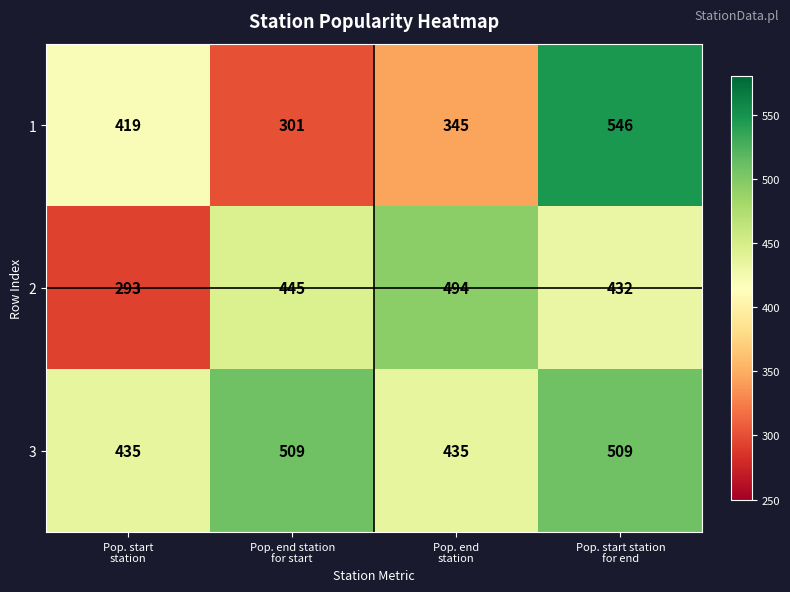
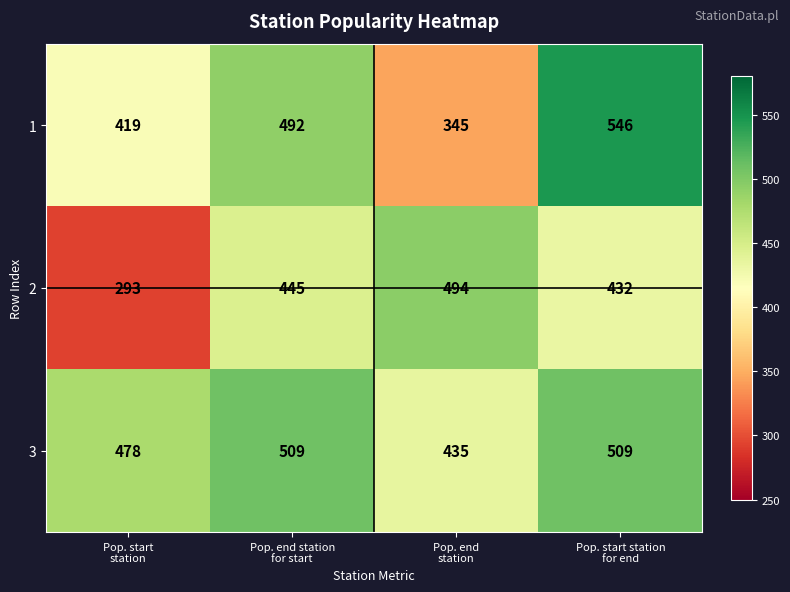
1, Pop. end station for start: 301 -> 492
3, Pop. start station: 435 -> 478
